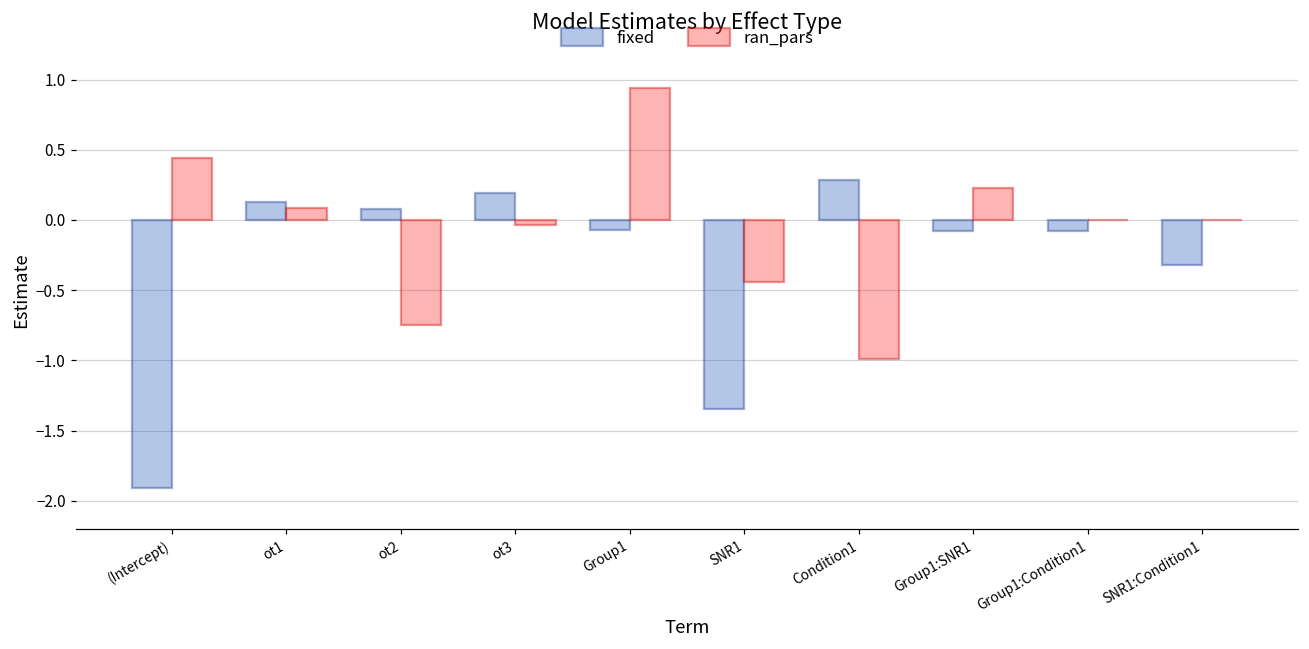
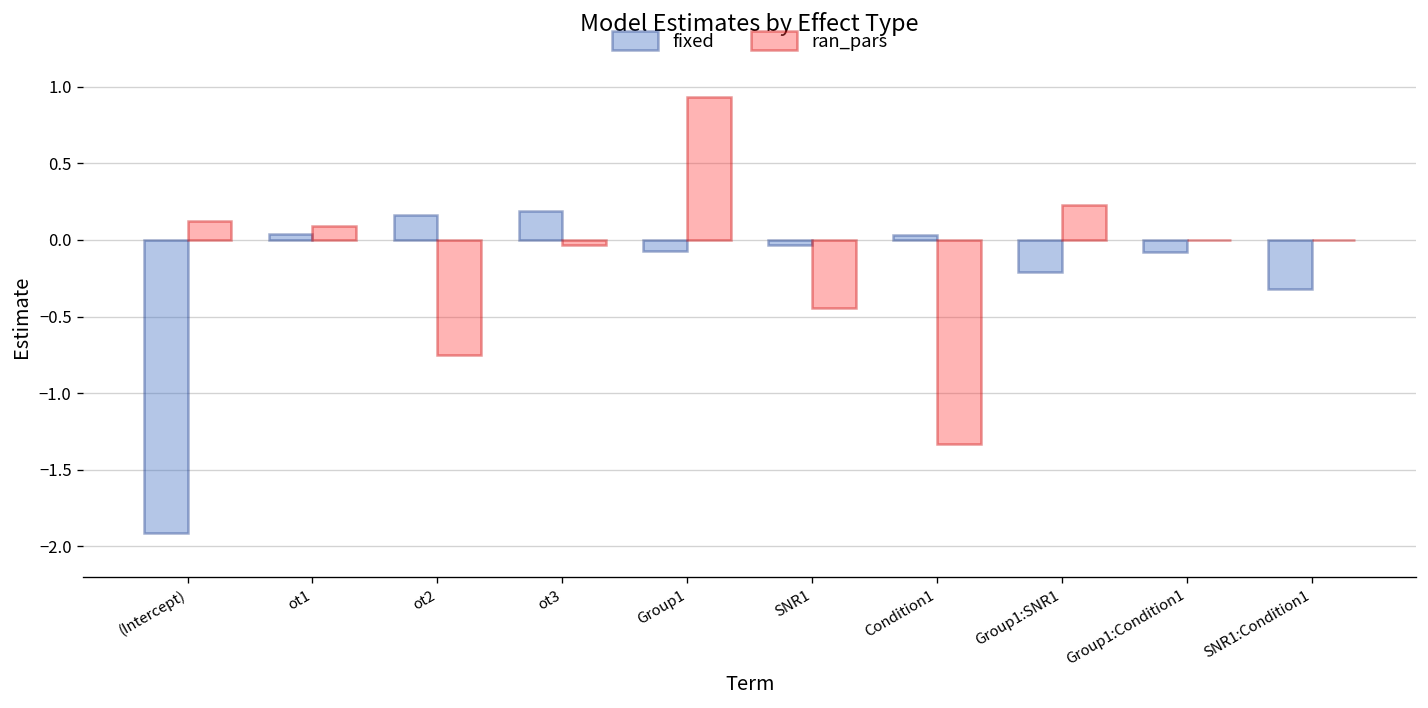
ran_pars, (Intercept): 0.44 -> 0.13
fixed, ot1: 0.13 -> 0.04
fixed, ot2: 0.08 -> 0.16
fixed, SNR1: -1.35 -> -0.04
fixed, Condition1: 0.28 -> 0.04
ran_pars, Condition1: -0.99 -> -1.33
fixed, Group1:SNR1: -0.08 -> -0.21
